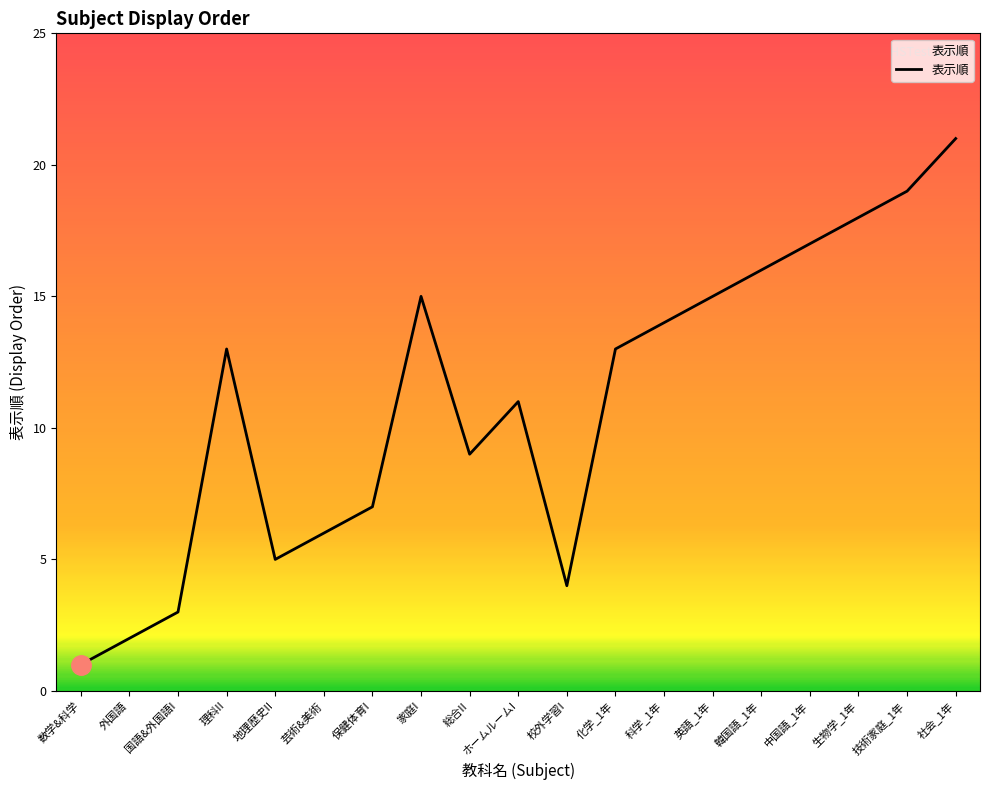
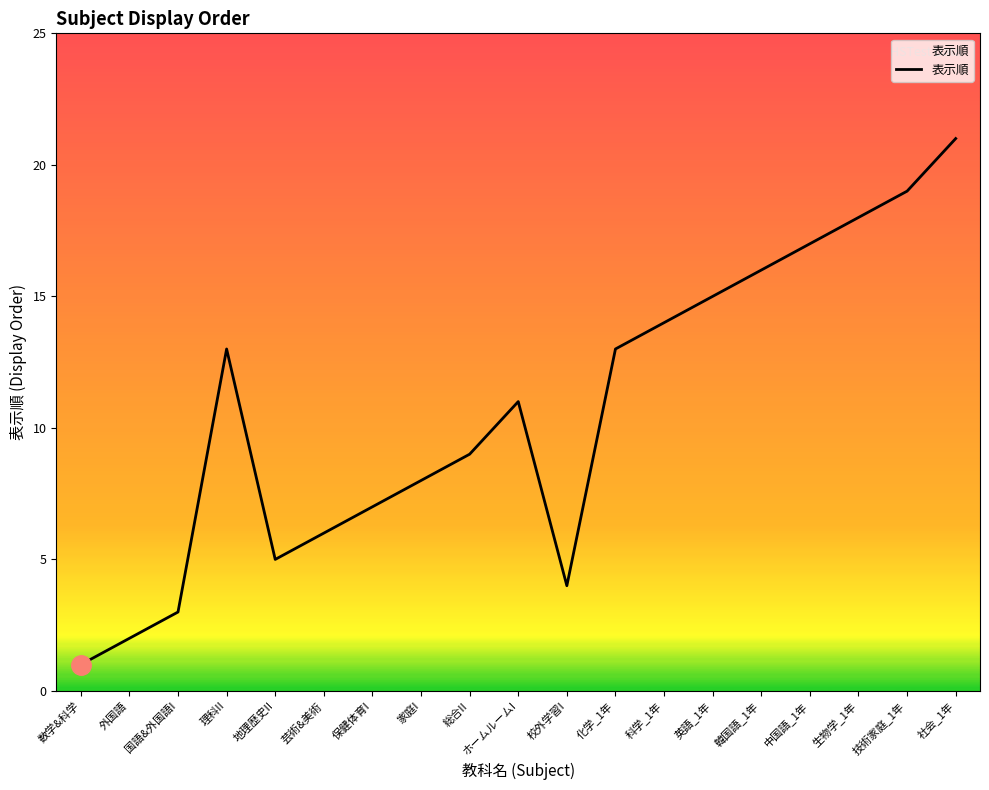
表示順, 家庭I: 15 -> 8
